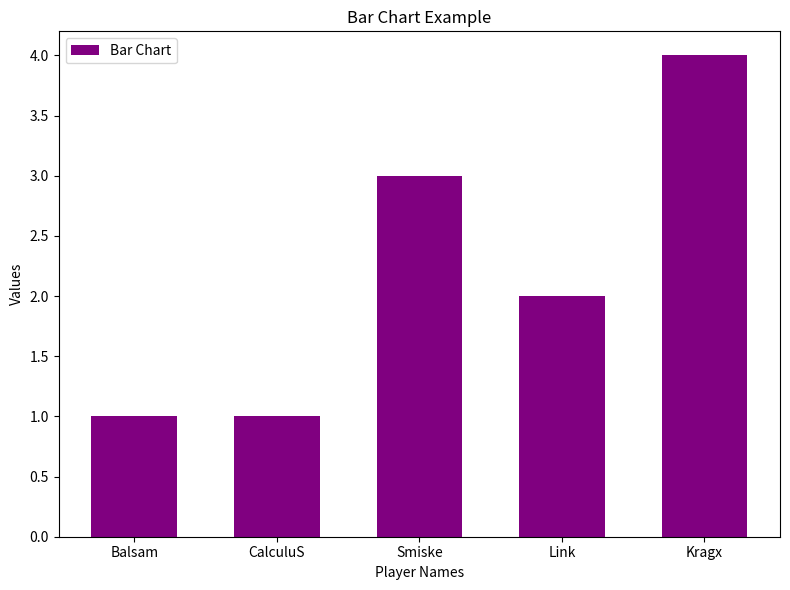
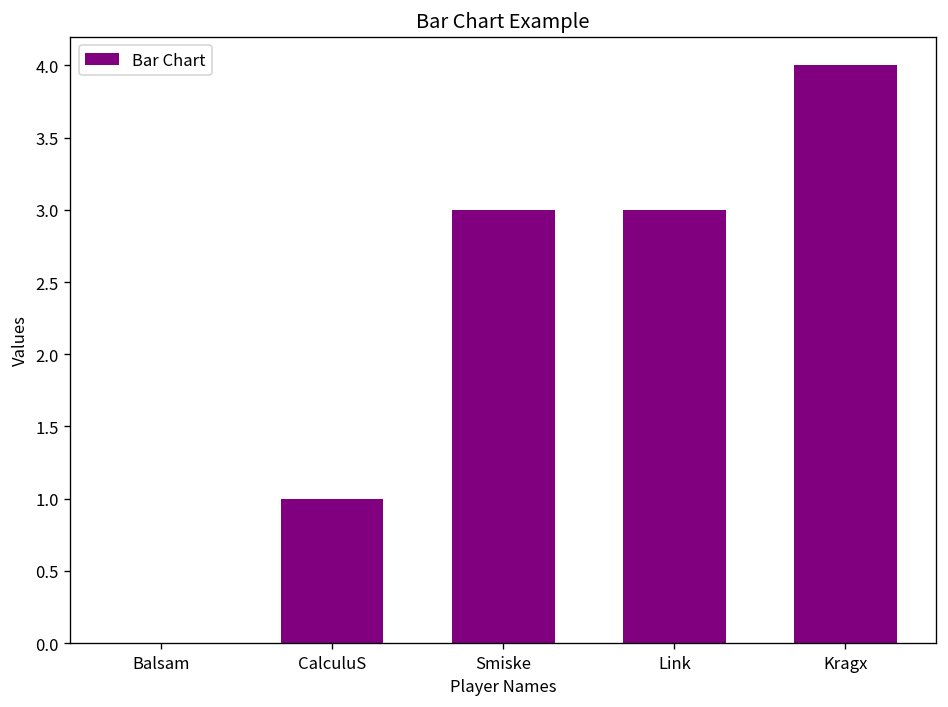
Balsam: 1 -> 0
Link: 2 -> 3
